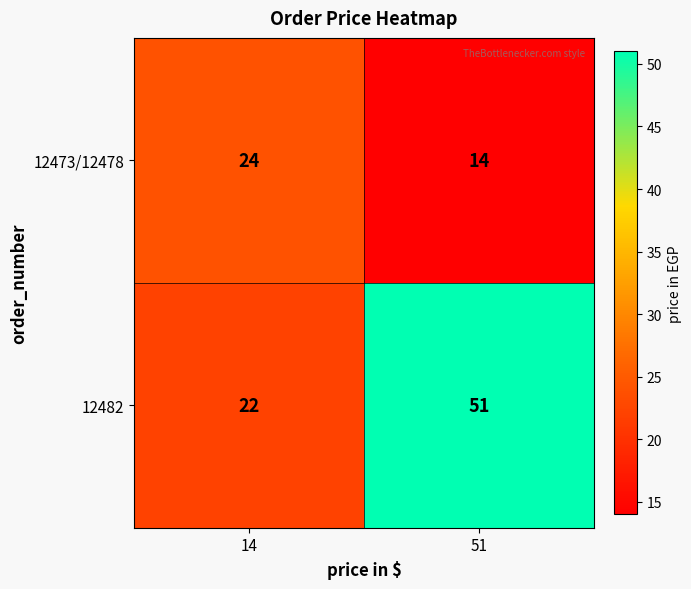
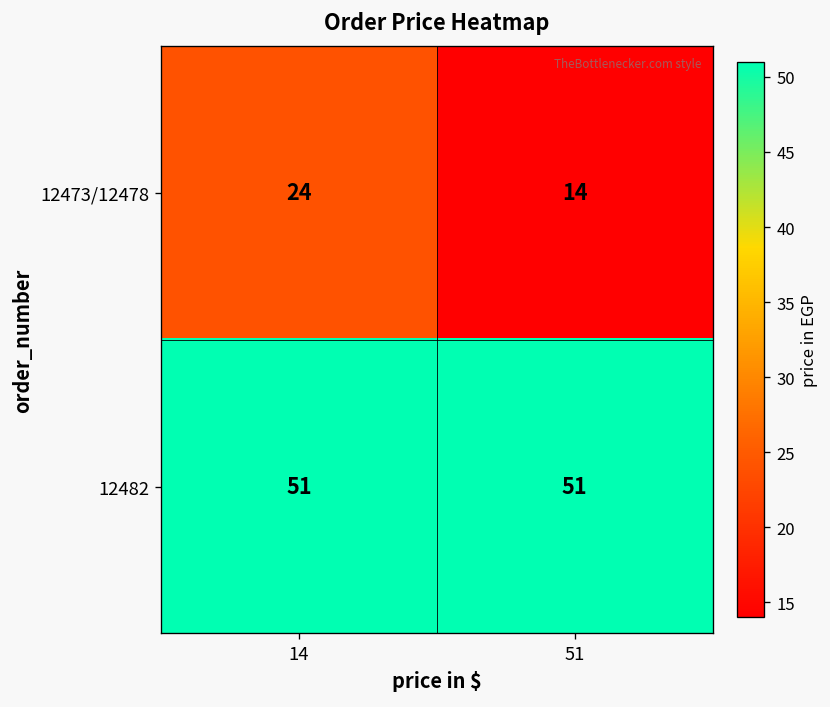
12482, 14: 22 -> 51
